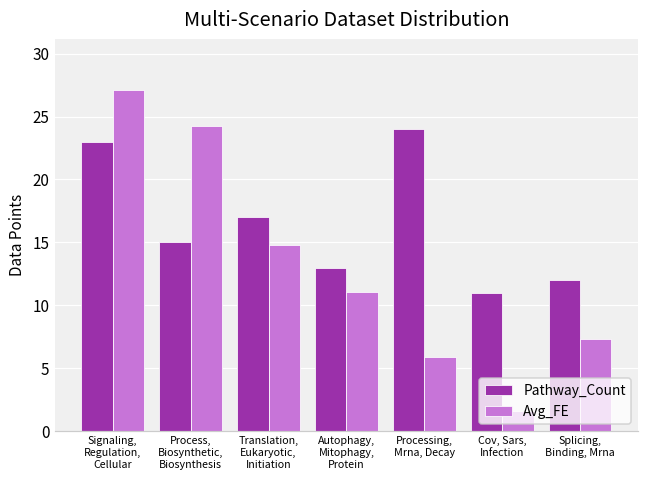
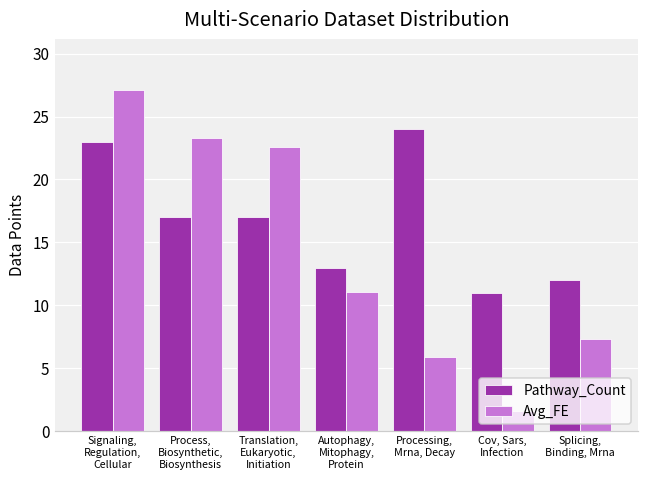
Pathway_Count, Process, Biosynthetic, Biosynthesis: 15 -> 17
Avg_FE, Process, Biosynthetic, Biosynthesis: 24.2 -> 23.3
Avg_FE, Translation, Eukaryotic, Initiation: 14.8 -> 22.6
